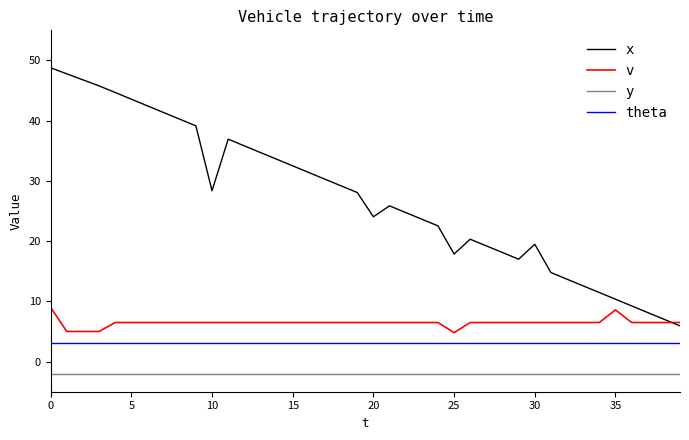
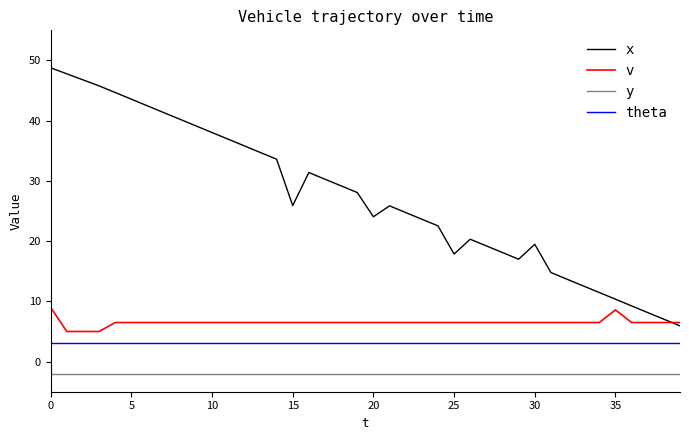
x, 10: 28 -> 38
x, 15: 33 -> 26
v, 25: 5 -> 6
